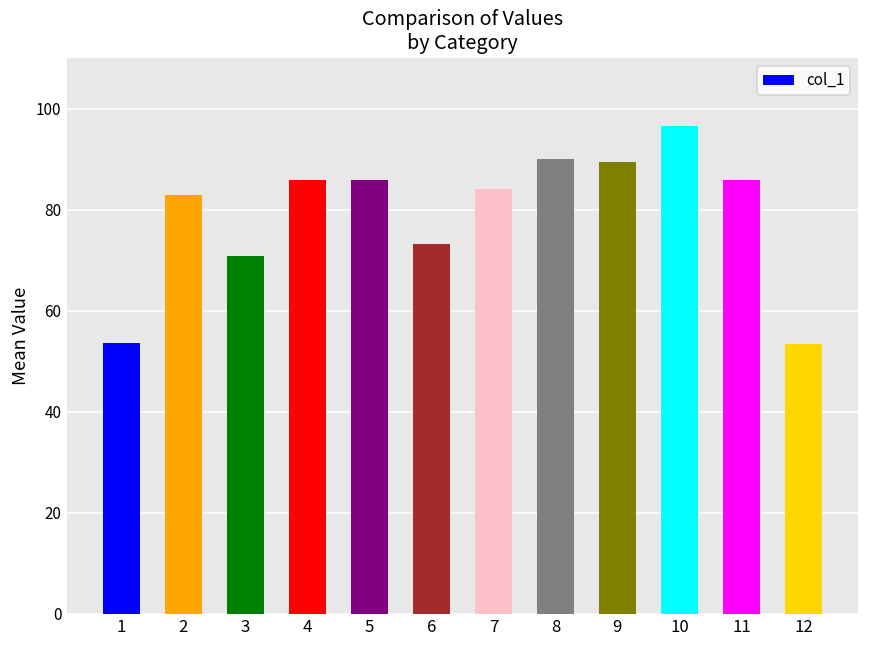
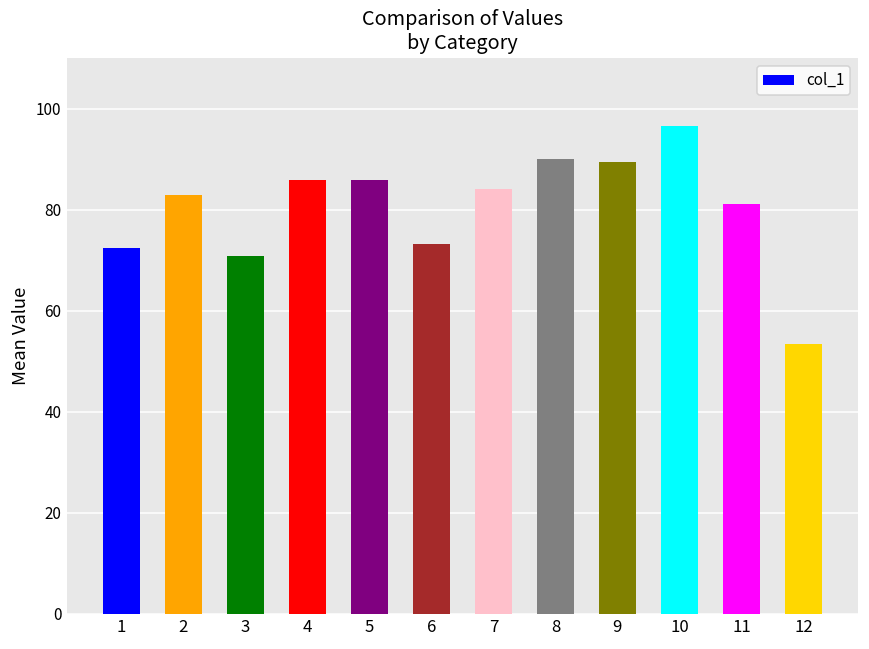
1: 54 -> 72
11: 86 -> 81
